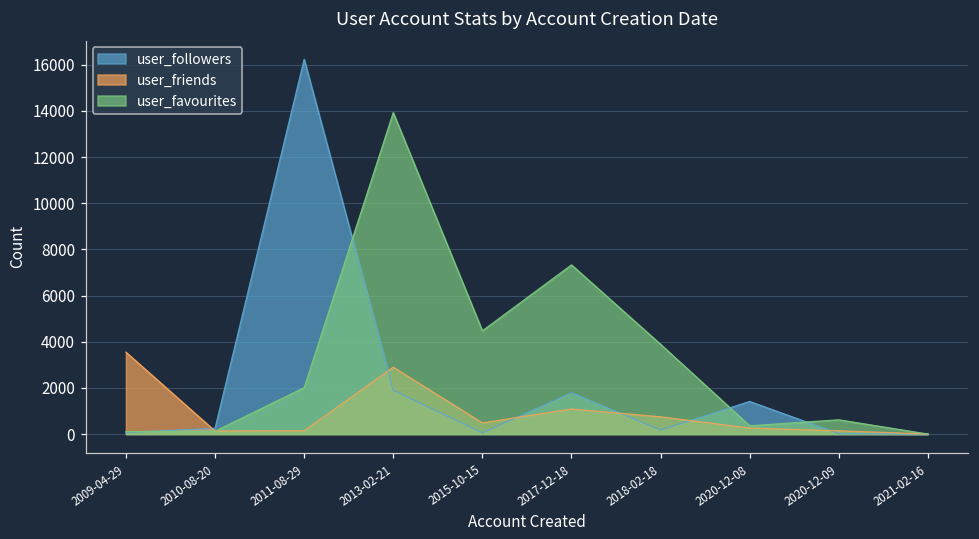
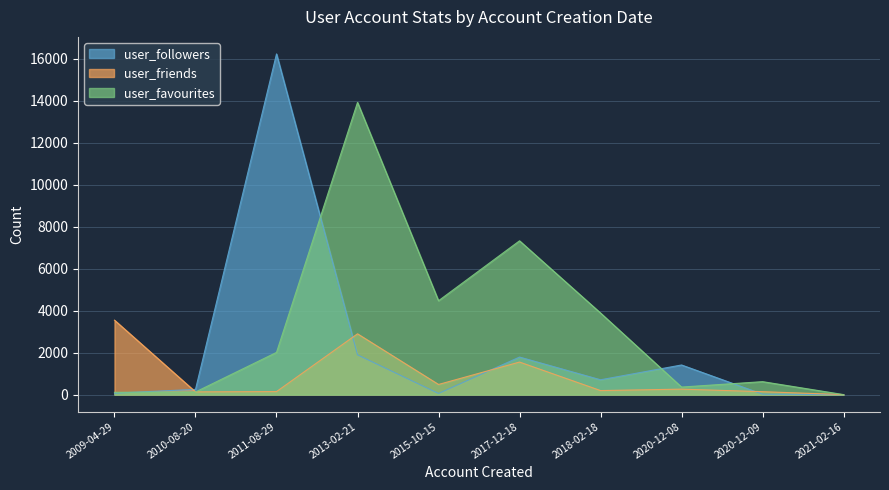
user_friends, 2017-12-18: 1100 -> 1600
user_followers, 2018-02-18: 200 -> 700
user_friends, 2018-02-18: 700 -> 200
